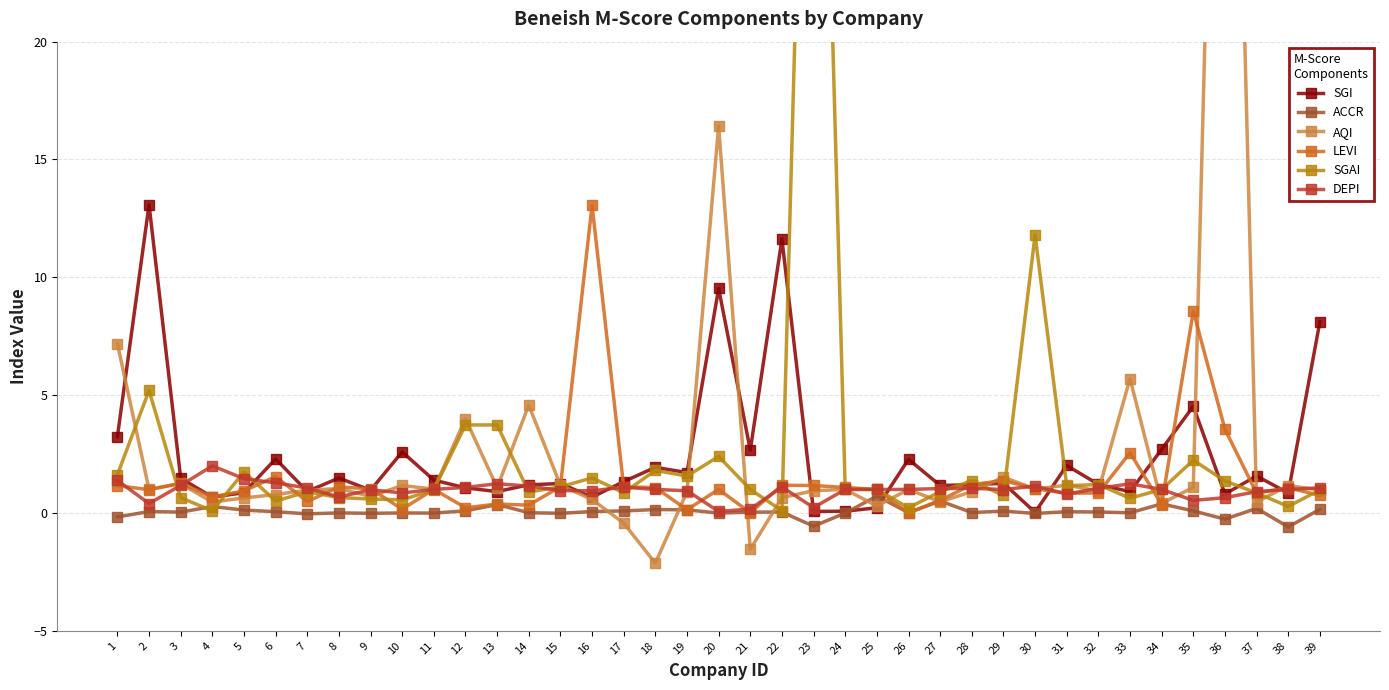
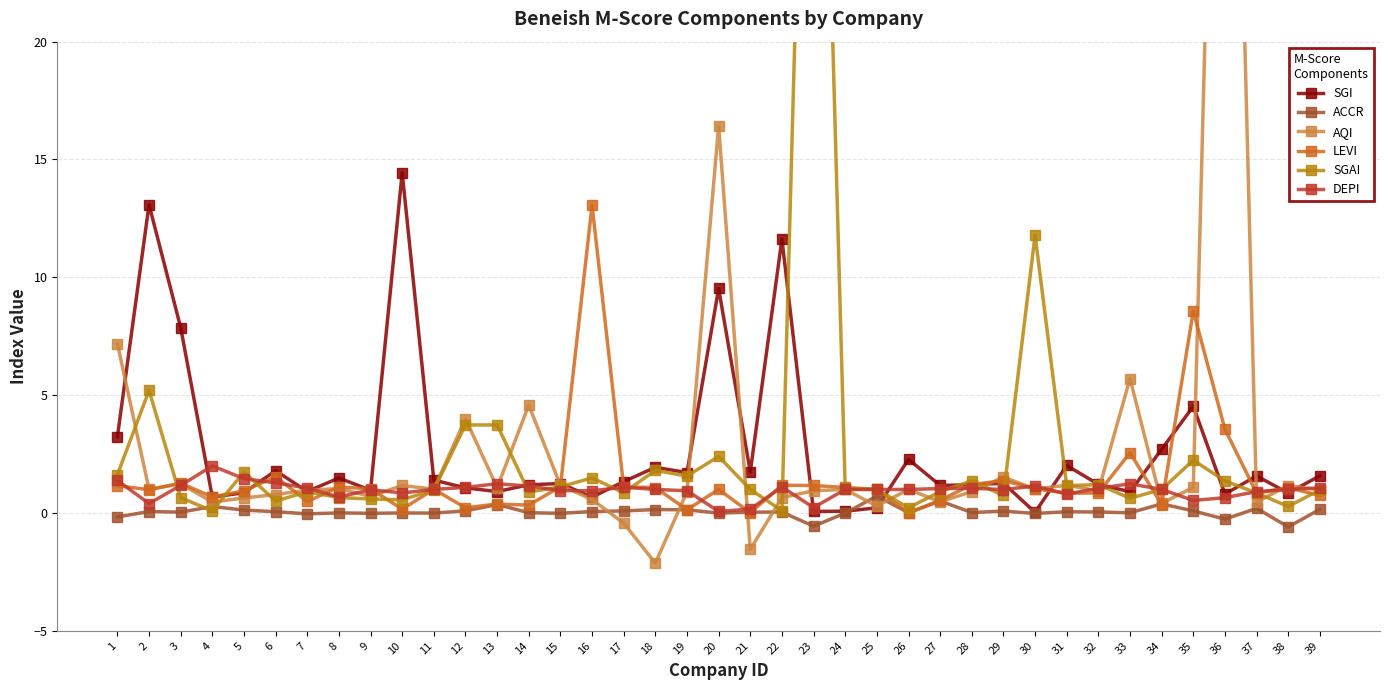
SGI, 3: 1.5 -> 7.9
SGI, 6: 2.3 -> 1.8
SGI, 10: 2.6 -> 14.4
SGI, 21: 2.7 -> 1.7
SGI, 39: 8.1 -> 1.6
